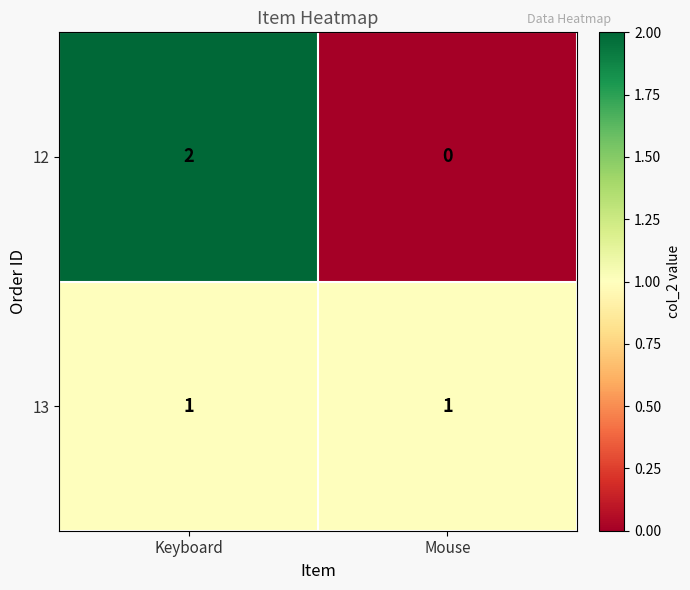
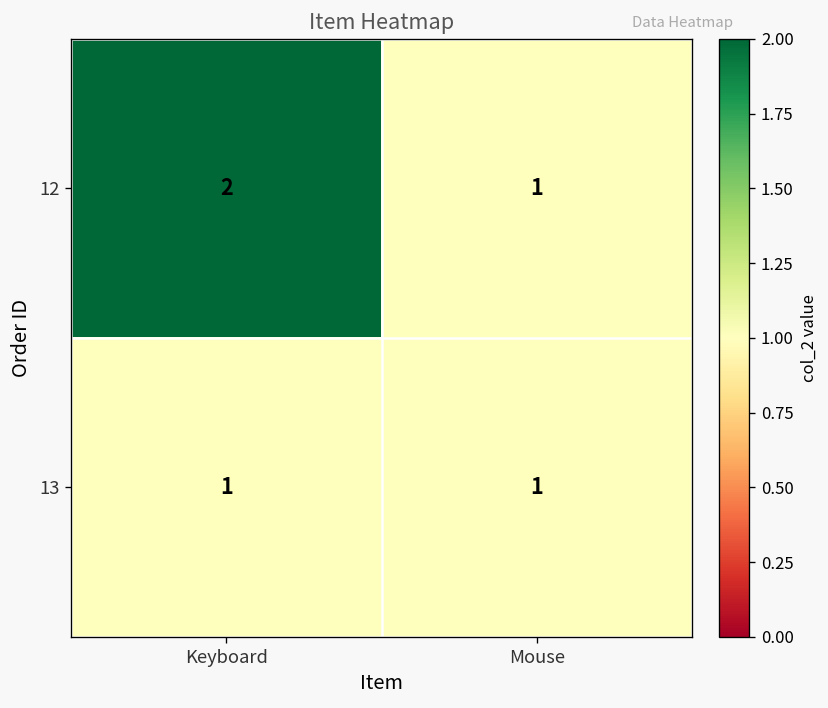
12, Mouse: 0 -> 1
